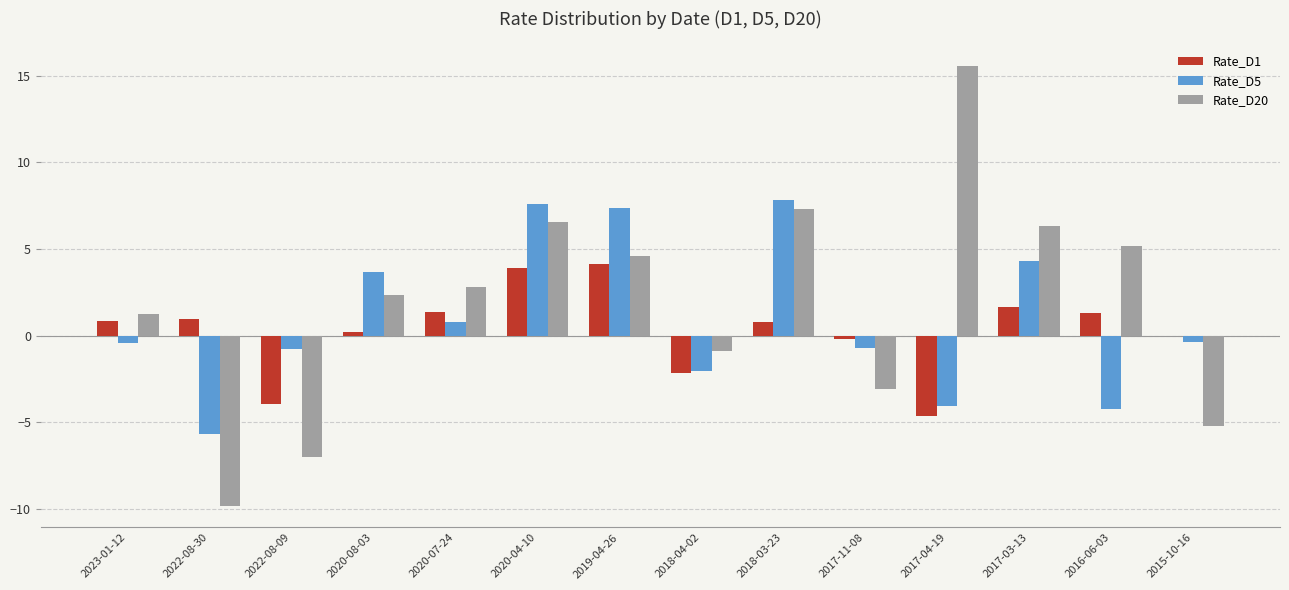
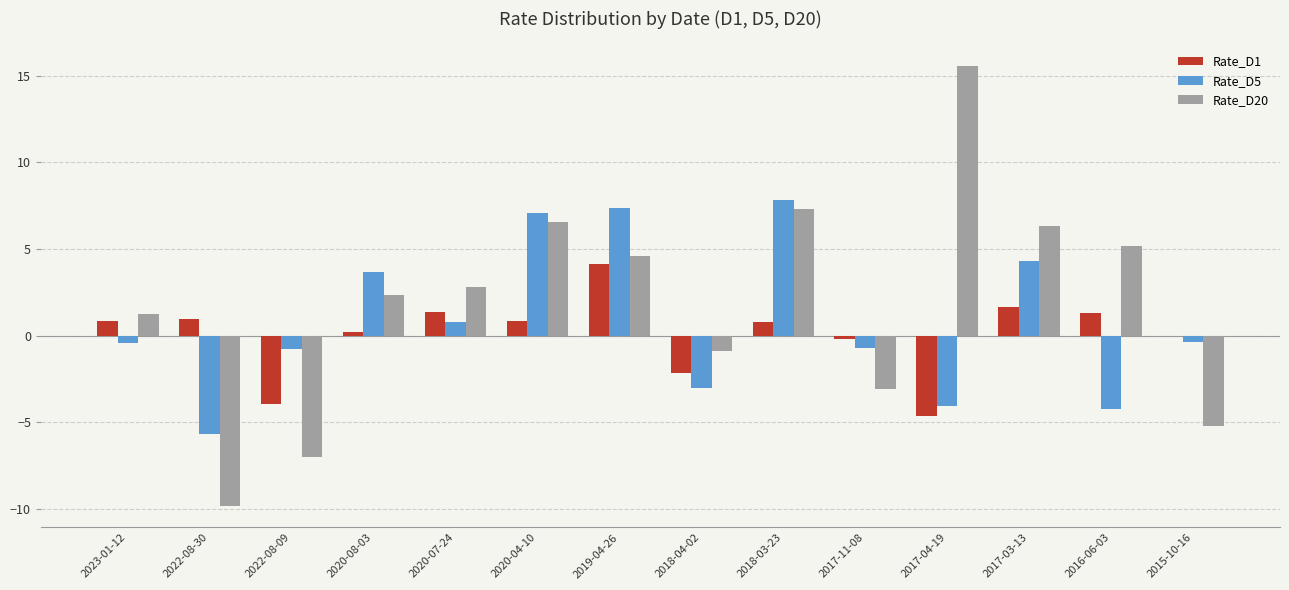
Rate_D1, 2020-04-10: 3.9 -> 0.8
Rate_D5, 2020-04-10: 7.6 -> 7.1
Rate_D5, 2018-04-02: -2.0 -> -3.0
